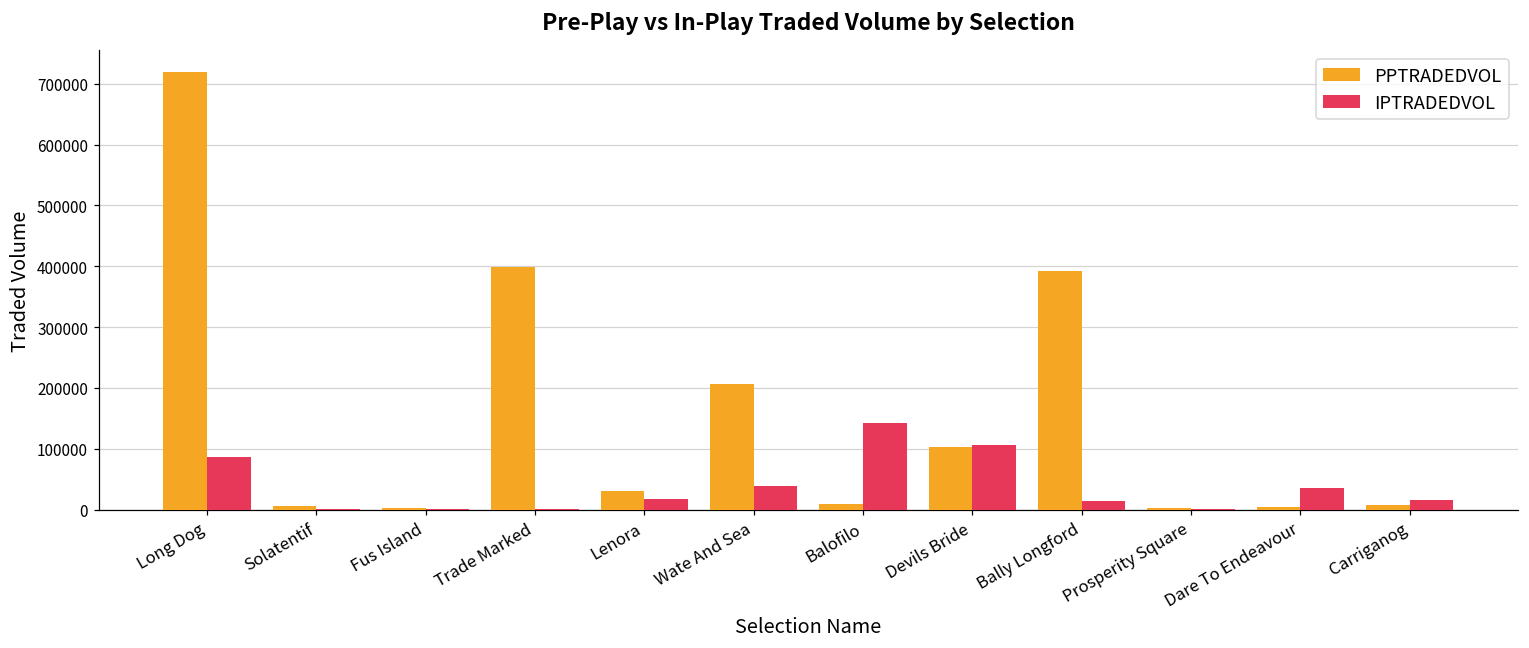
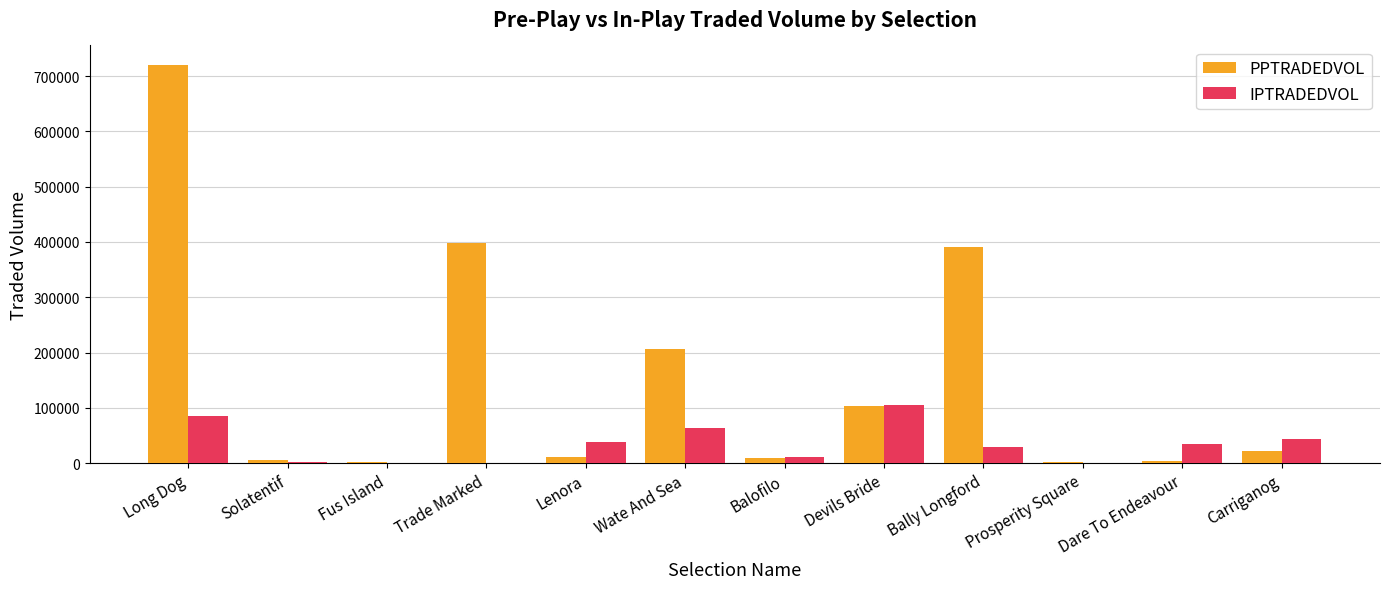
PPTRADEDVOL, Lenora: 30000 -> 10000
IPTRADEDVOL, Lenora: 20000 -> 40000
IPTRADEDVOL, Wate And Sea: 40000 -> 60000
IPTRADEDVOL, Balofilo: 140000 -> 10000
IPTRADEDVOL, Bally Longford: 10000 -> 30000
PPTRADEDVOL, Carriganog: 10000 -> 20000
IPTRADEDVOL, Carriganog: 20000 -> 40000
